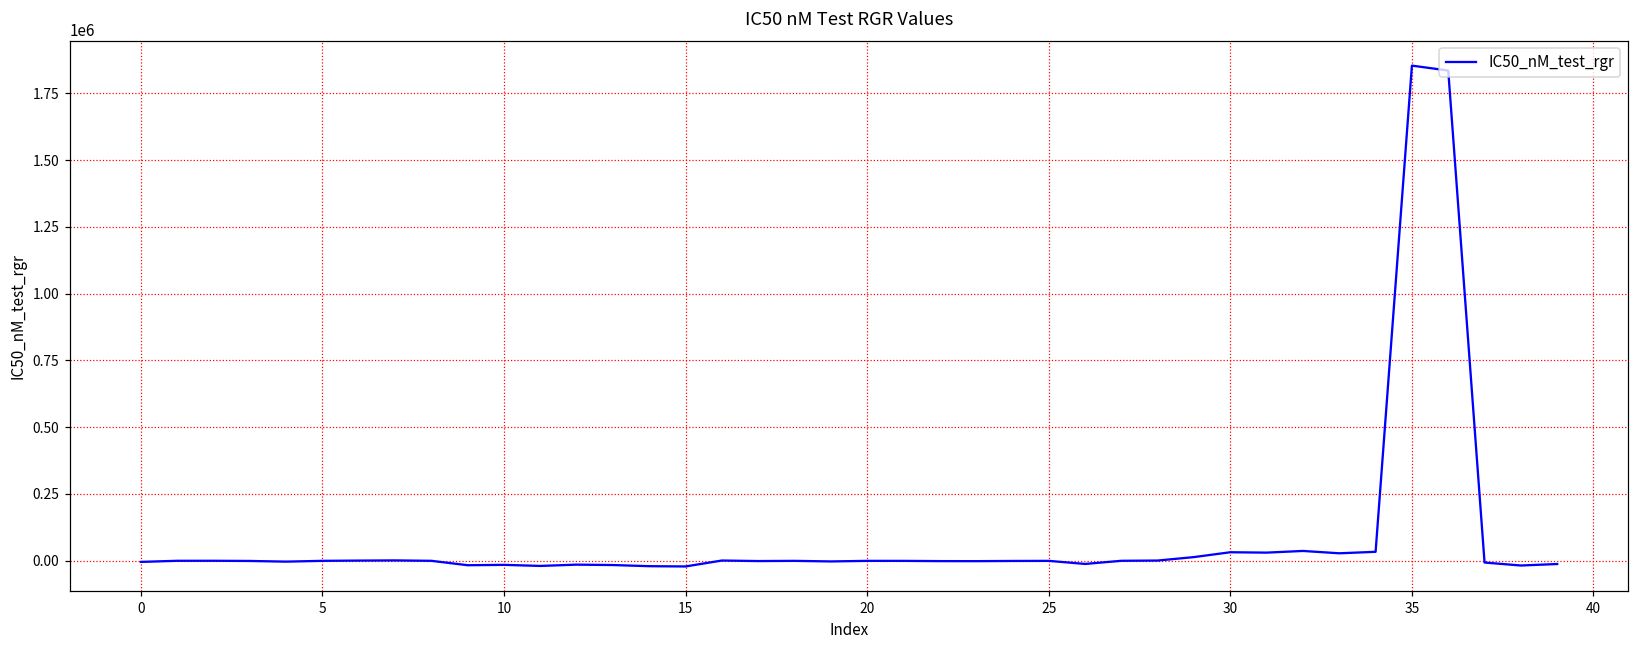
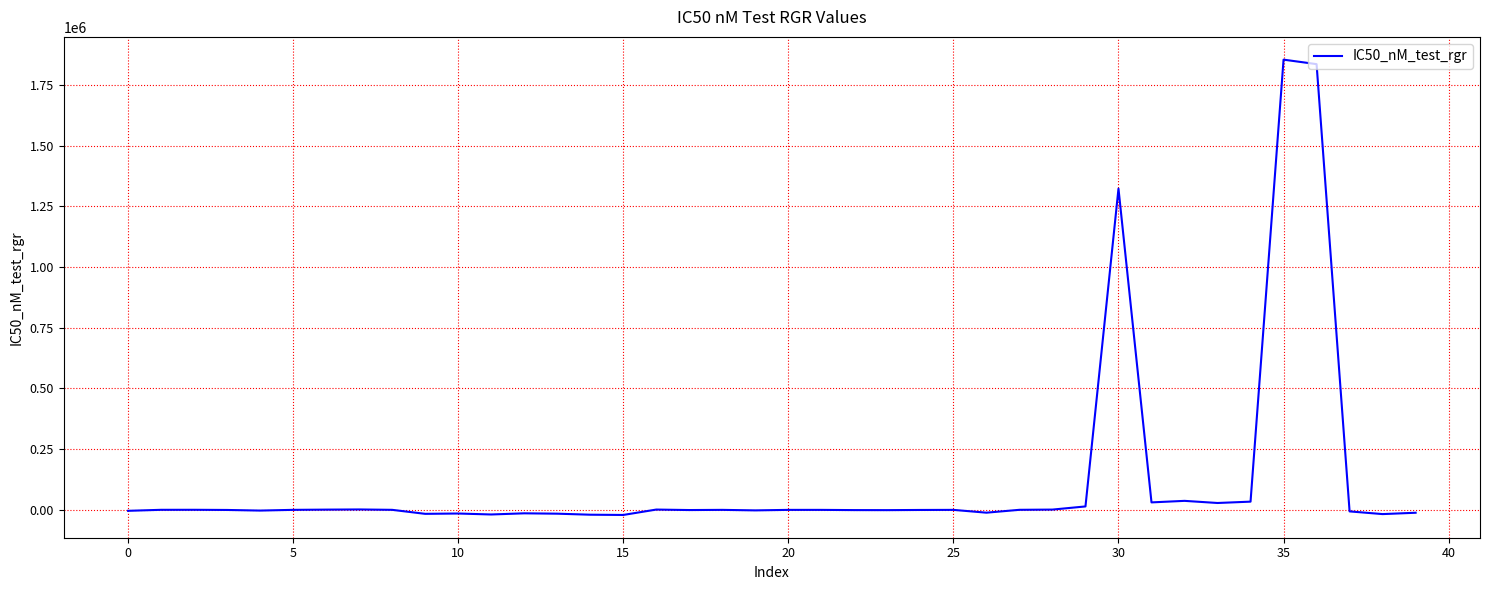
30: 30000 -> 1320000
